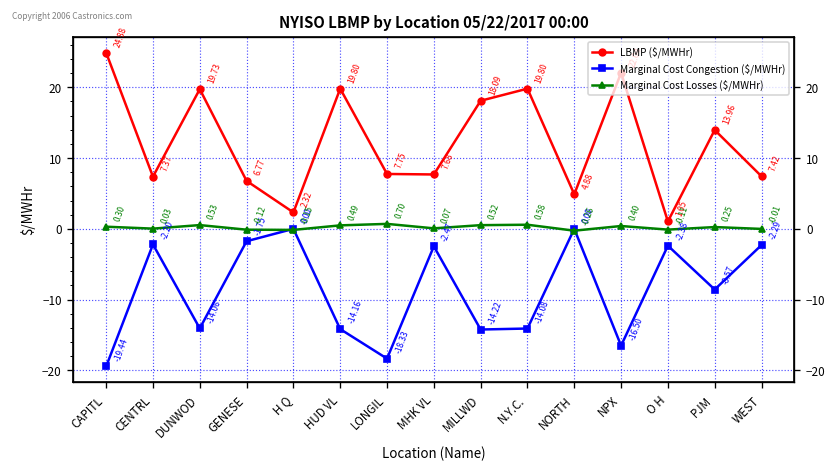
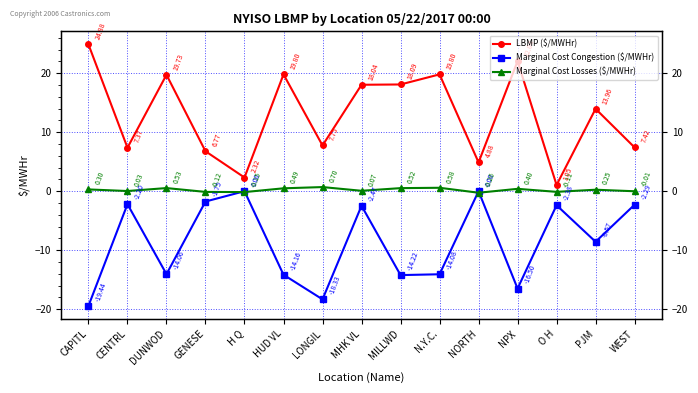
LBMP ($/MWHr), MHK VL: 7.68 -> 18.04
